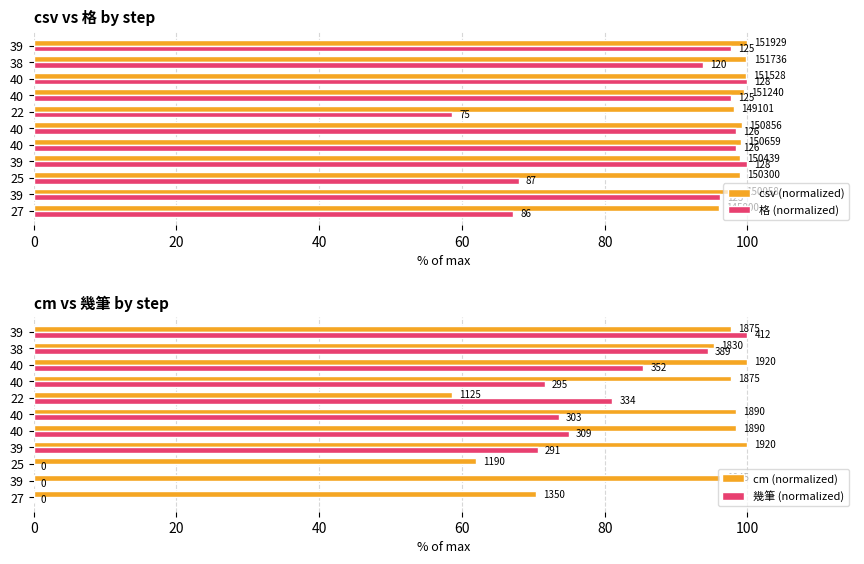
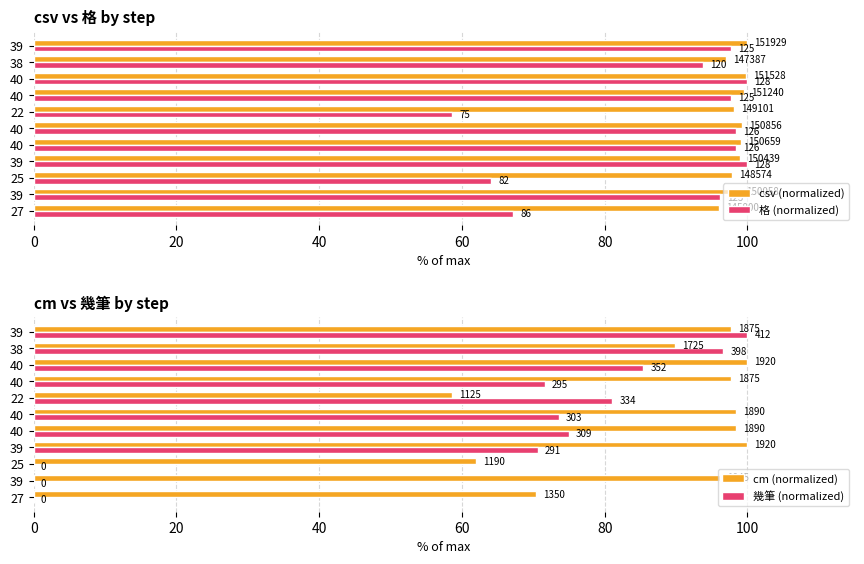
csv vs 格 by step, csv (normalized), 38: 151736 -> 147387
csv vs 格 by step, csv (normalized), 25: 150300 -> 148574
csv vs 格 by step, 格 (normalized), 25: 87 -> 82
cm vs 幾筆 by step, cm (normalized), 38: 1830 -> 1725
cm vs 幾筆 by step, 幾筆 (normalized), 38: 389 -> 398
